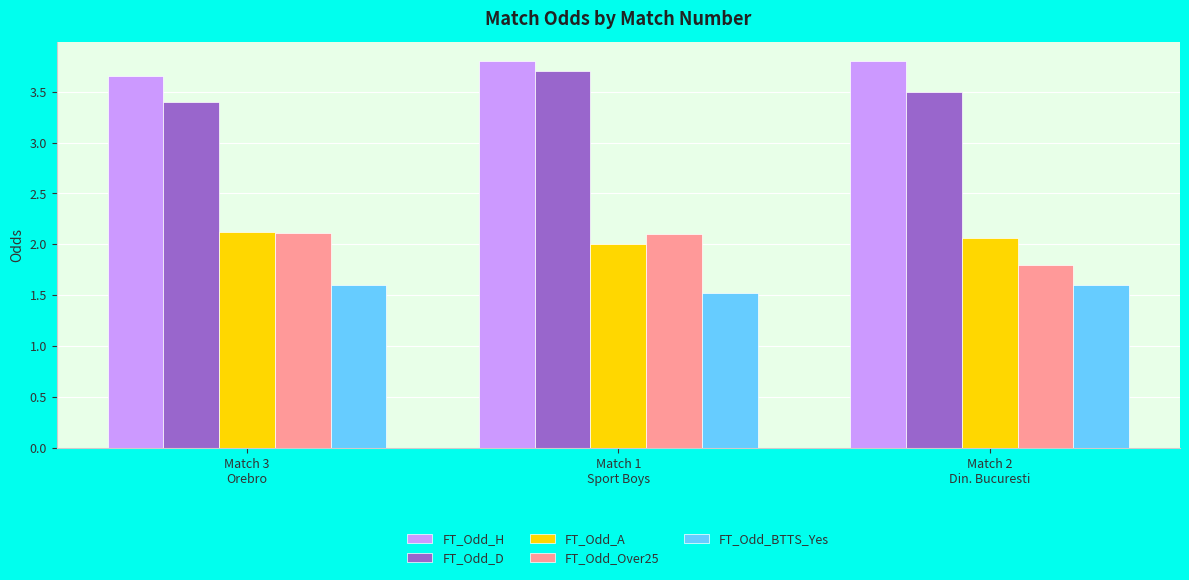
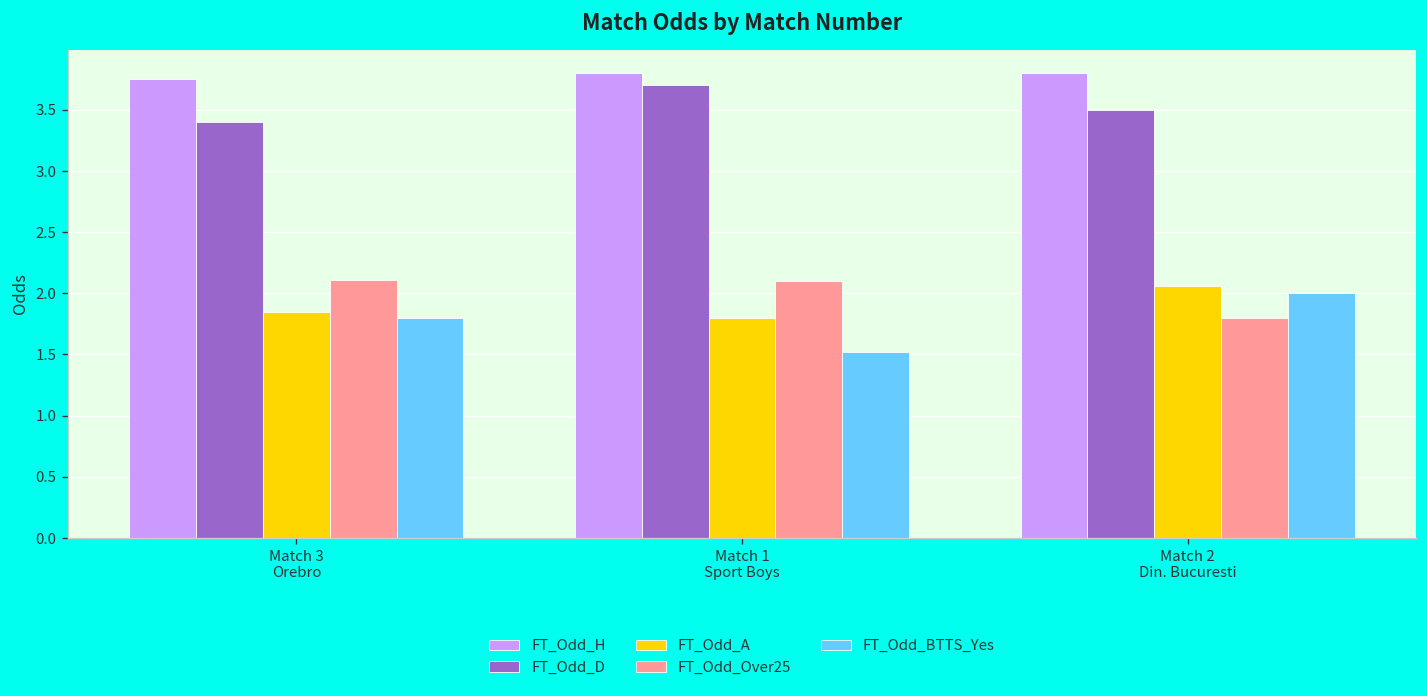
FT_Odd_H, Match 3 Orebro: 3.65 -> 3.75
FT_Odd_A, Match 3 Orebro: 2.12 -> 1.85
FT_Odd_BTTS_Yes, Match 3 Orebro: 1.6 -> 1.8
FT_Odd_A, Match 1 Sport Boys: 2.0 -> 1.8
FT_Odd_BTTS_Yes, Match 2 Din. Bucuresti: 1.6 -> 2.0
